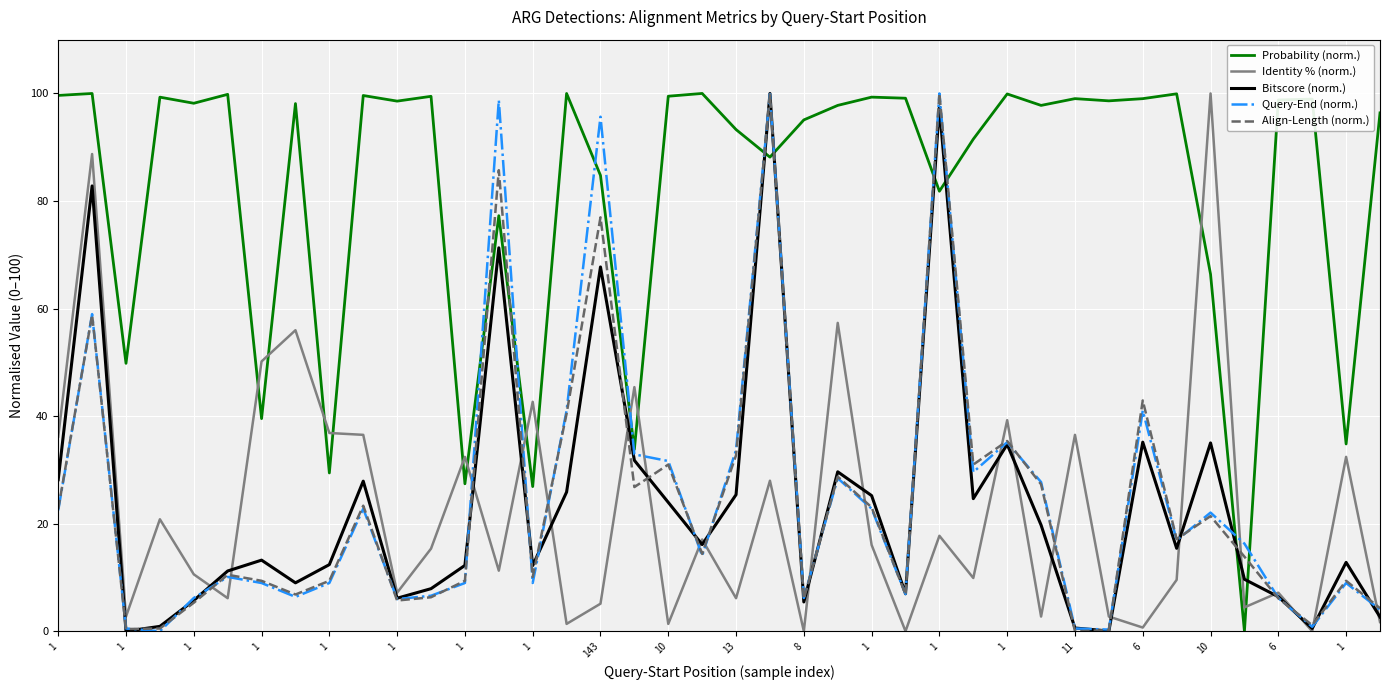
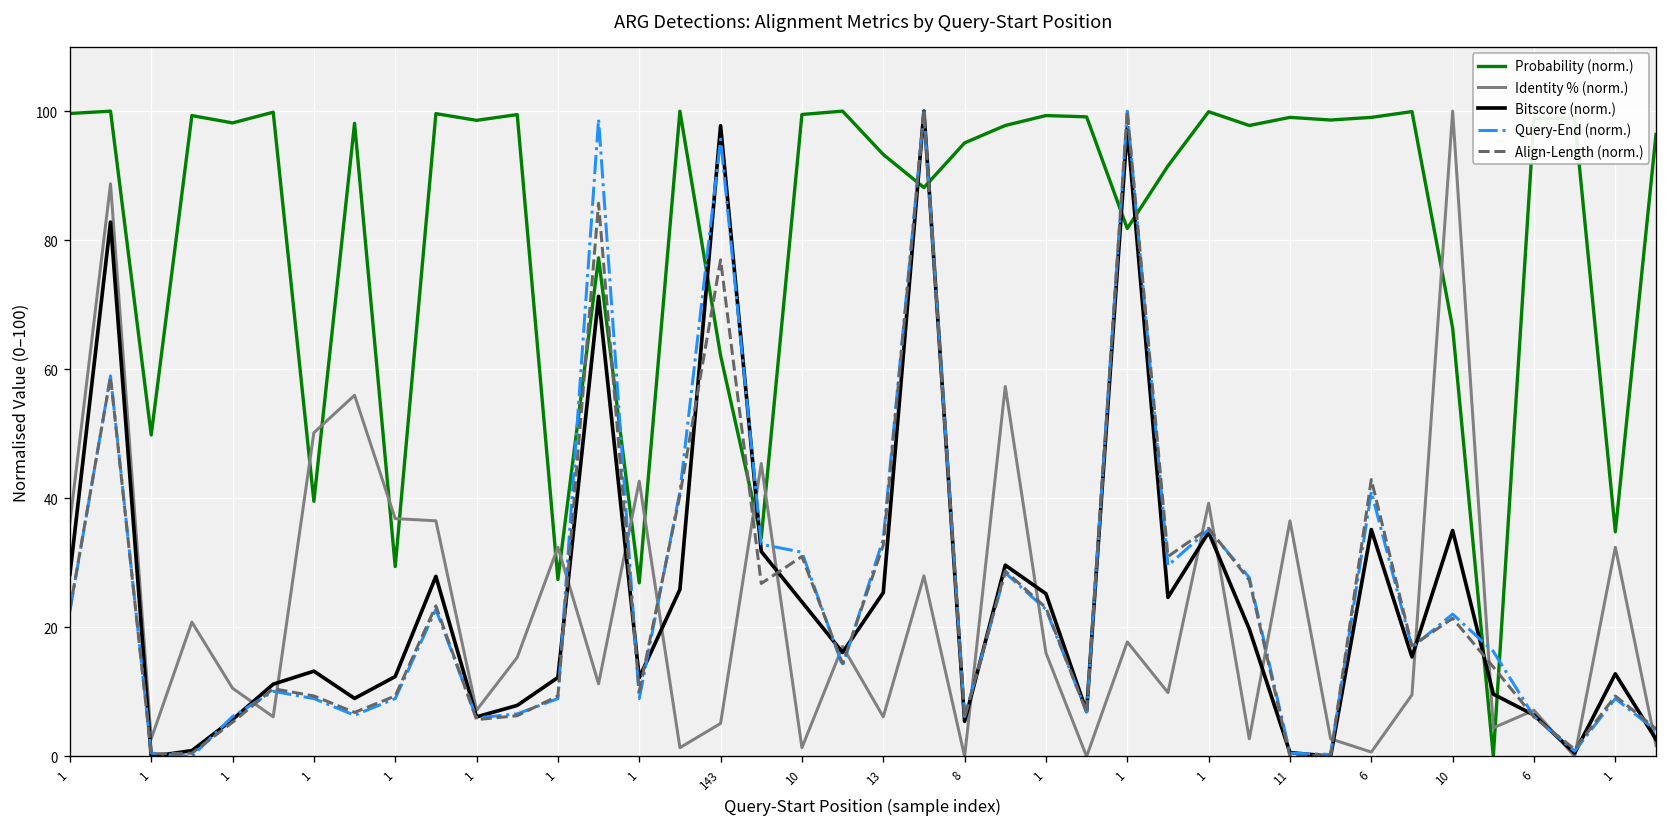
Probability (norm.), 143: 85 -> 62
Bitscore (norm.), 143: 68 -> 98
